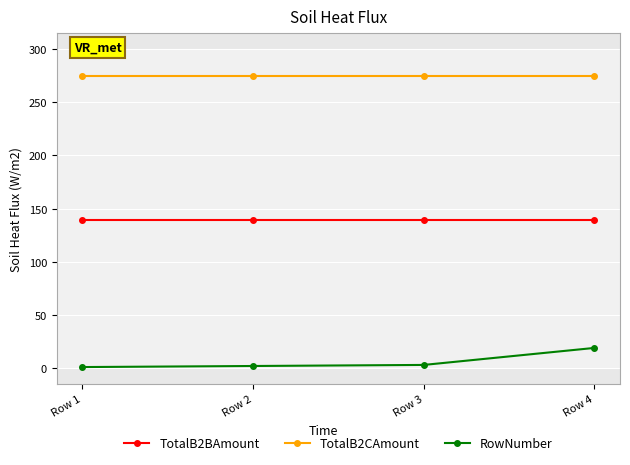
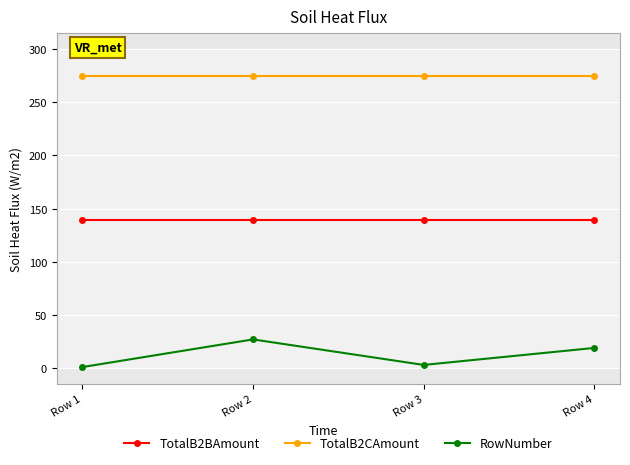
RowNumber, Row 2: 2 -> 27
